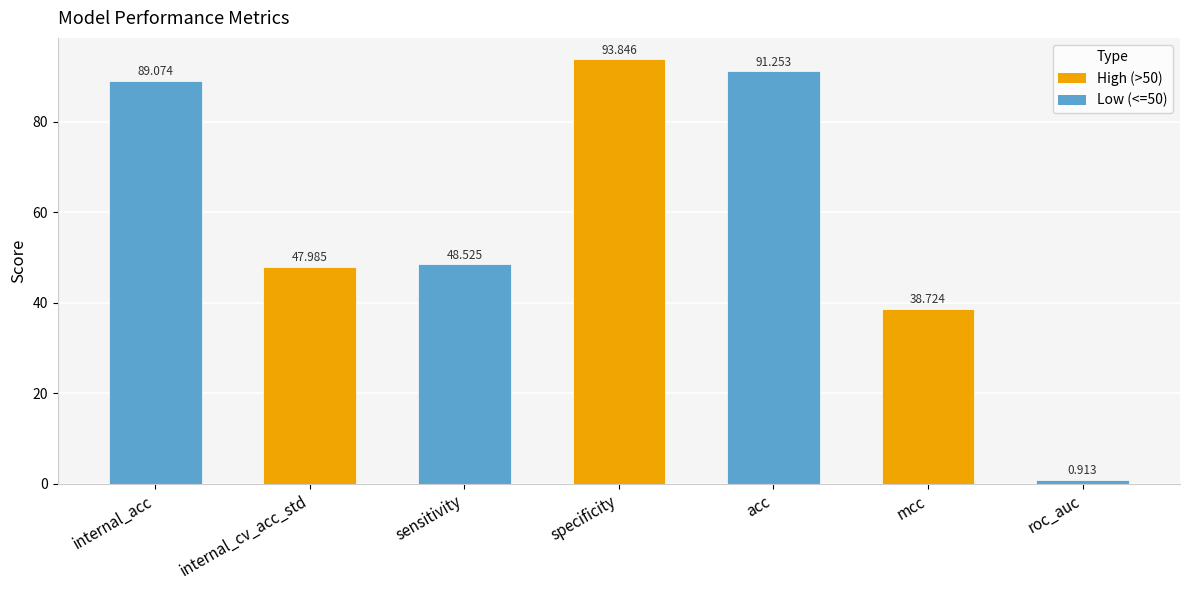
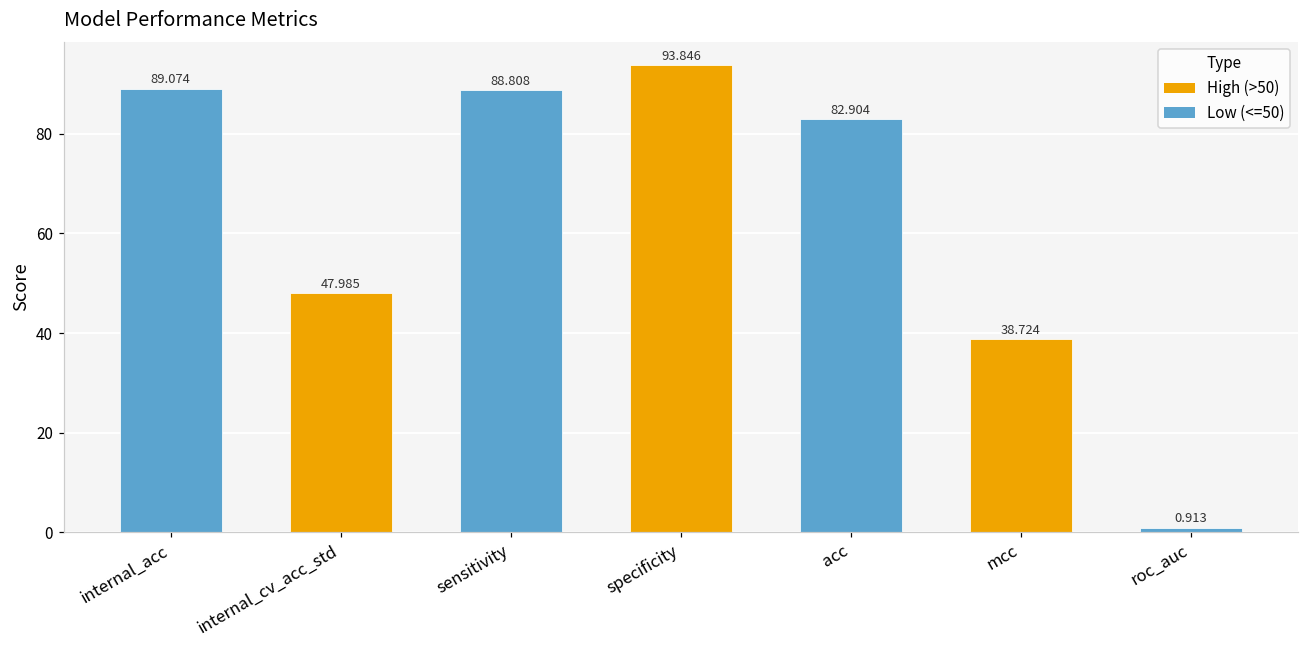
sensitivity: 48.525 -> 88.808
acc: 91.253 -> 82.904
